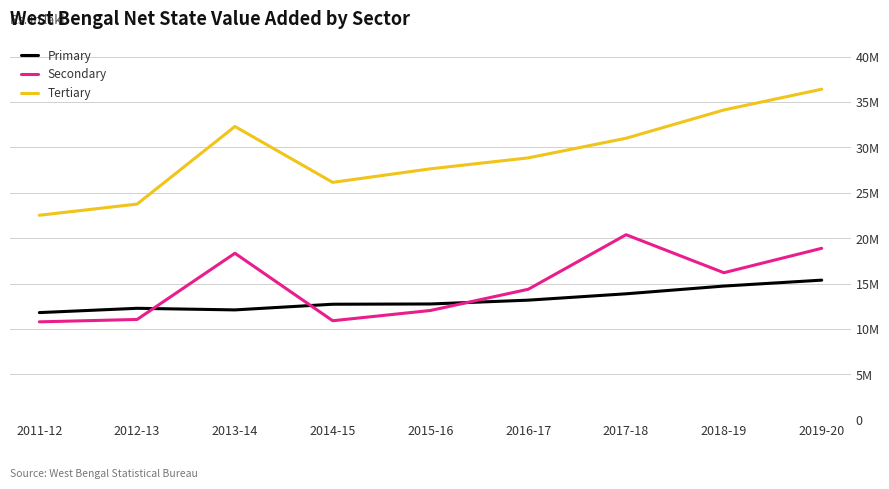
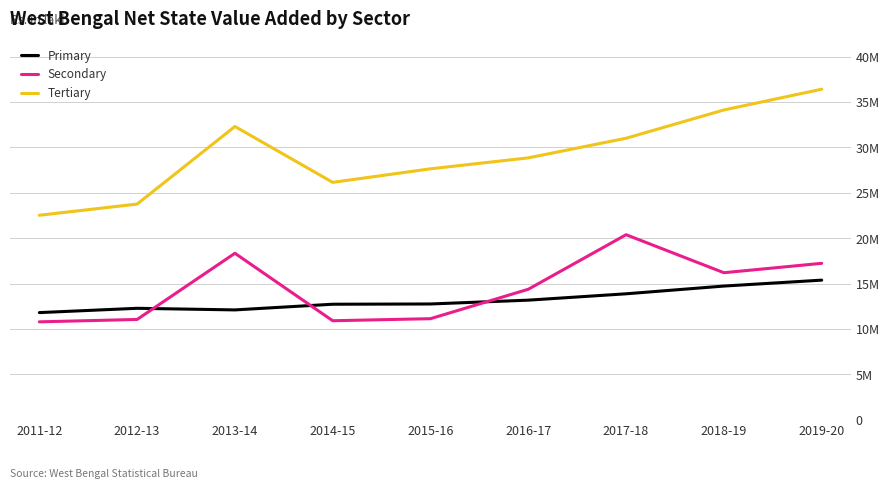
Secondary, 2015-16: 12000000 -> 11000000
Secondary, 2019-20: 19000000 -> 17000000
